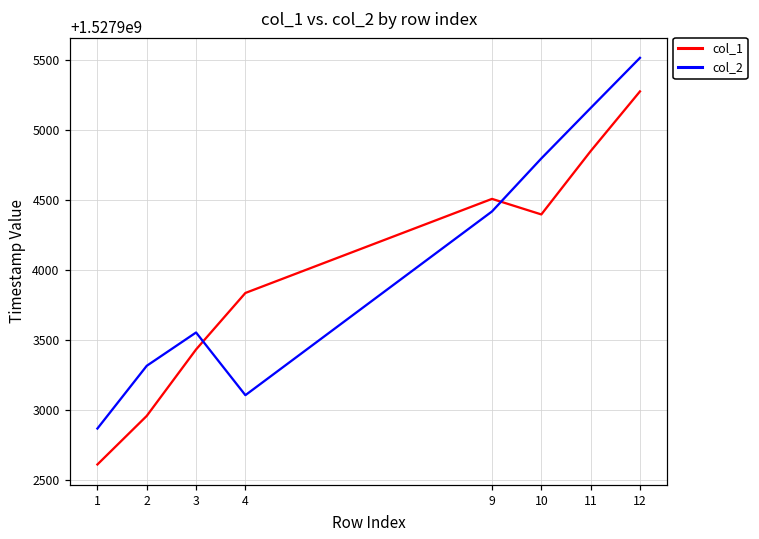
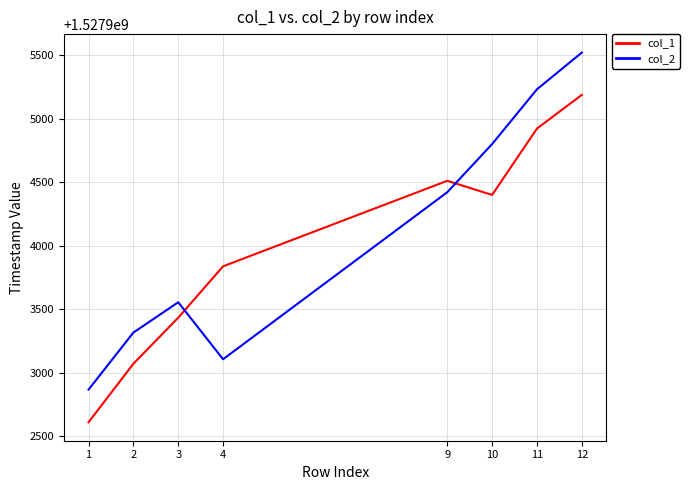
col_1, 2: 1527902960 -> 1527903070
col_1, 11: 1527904850 -> 1527904920
col_2, 11: 1527905160 -> 1527905230
col_1, 12: 1527905280 -> 1527905190
